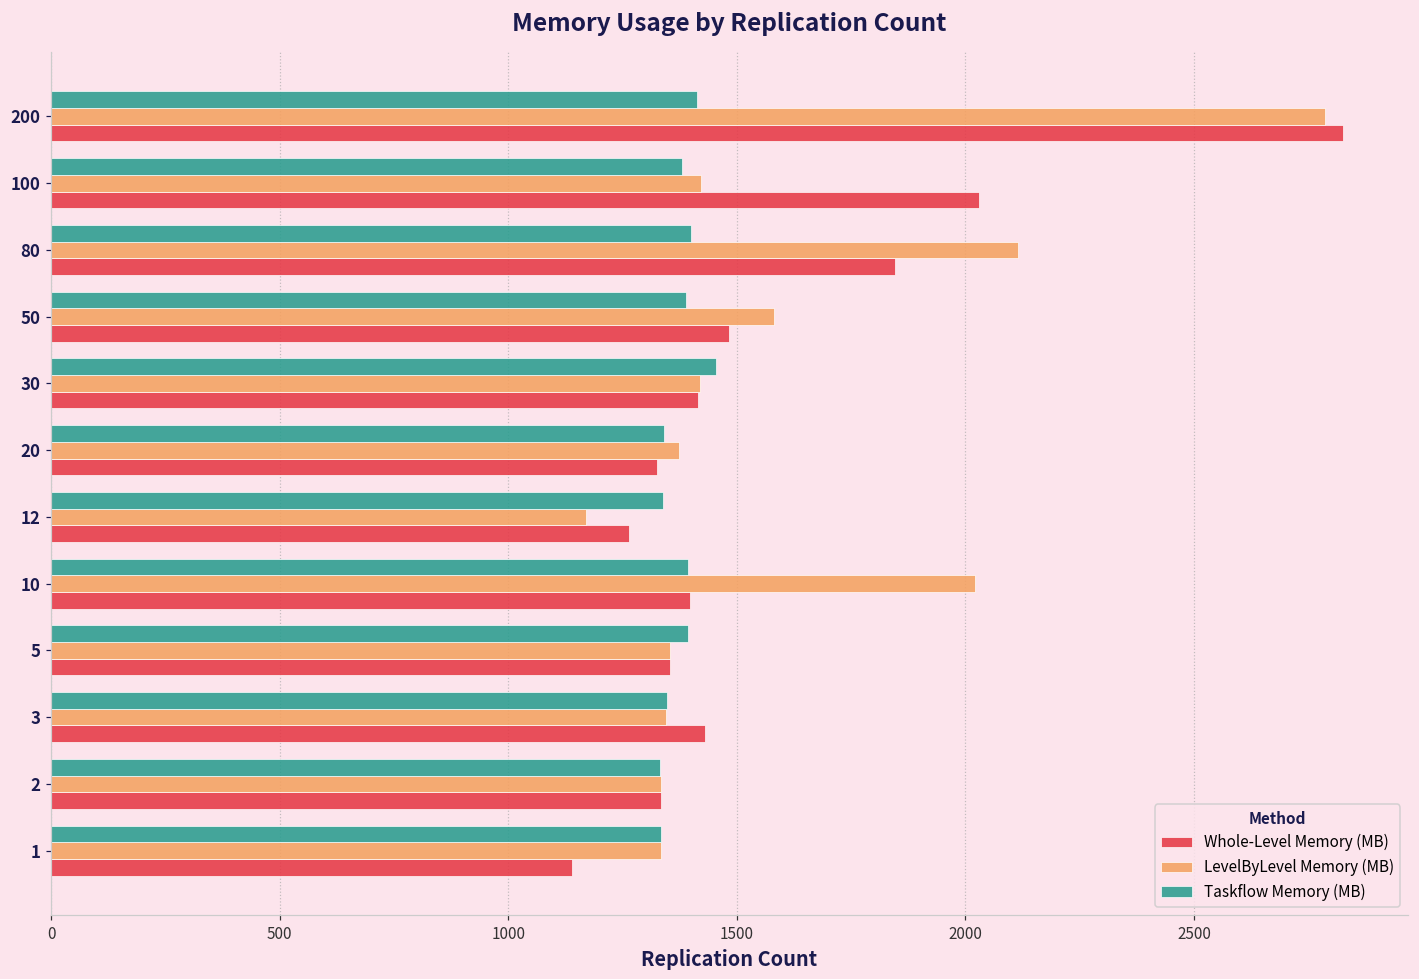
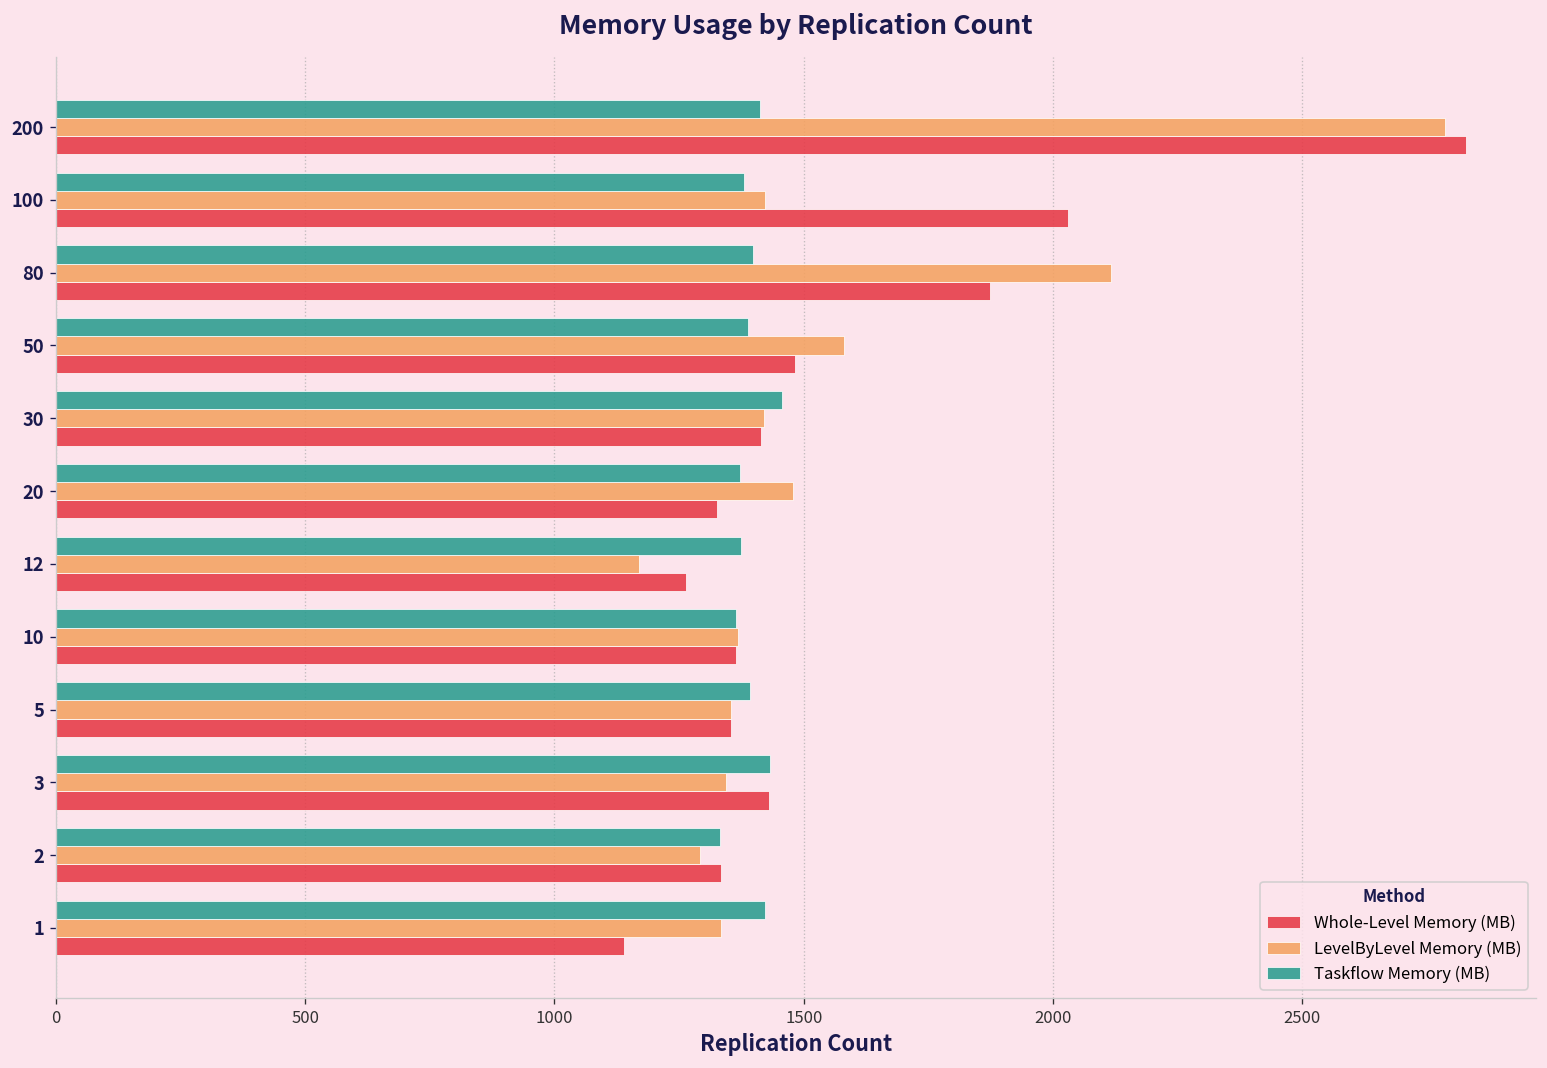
Whole-Level Memory (MB), 80: 1850 -> 1870
Taskflow Memory (MB), 20: 1340 -> 1370
LevelByLevel Memory (MB), 20: 1370 -> 1480
Taskflow Memory (MB), 12: 1340 -> 1370
Taskflow Memory (MB), 10: 1390 -> 1360
LevelByLevel Memory (MB), 10: 2020 -> 1370
Whole-Level Memory (MB), 10: 1400 -> 1360
Taskflow Memory (MB), 3: 1350 -> 1430
LevelByLevel Memory (MB), 2: 1330 -> 1290
Taskflow Memory (MB), 1: 1330 -> 1420
